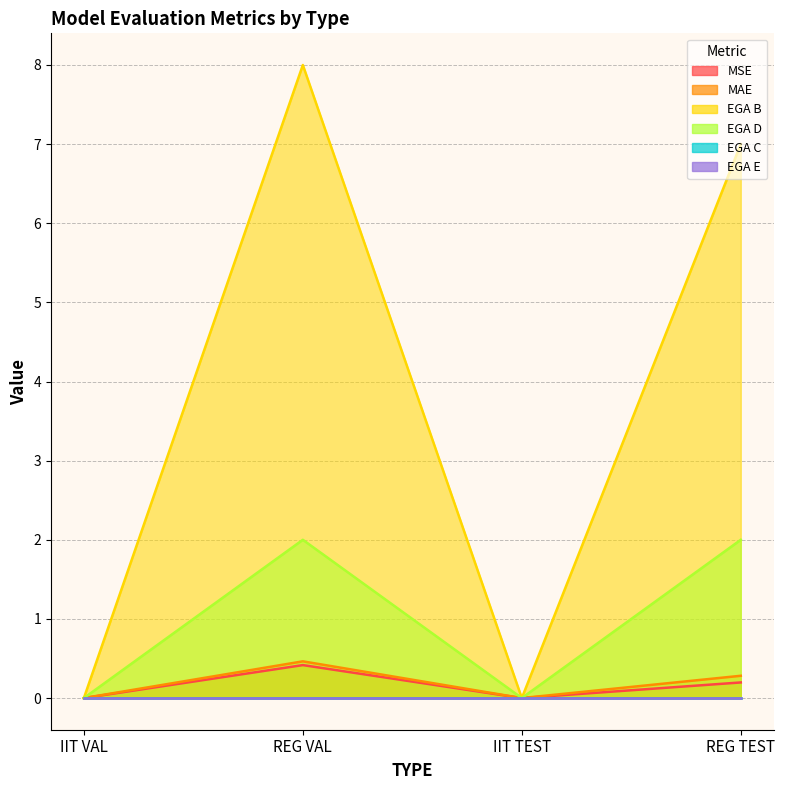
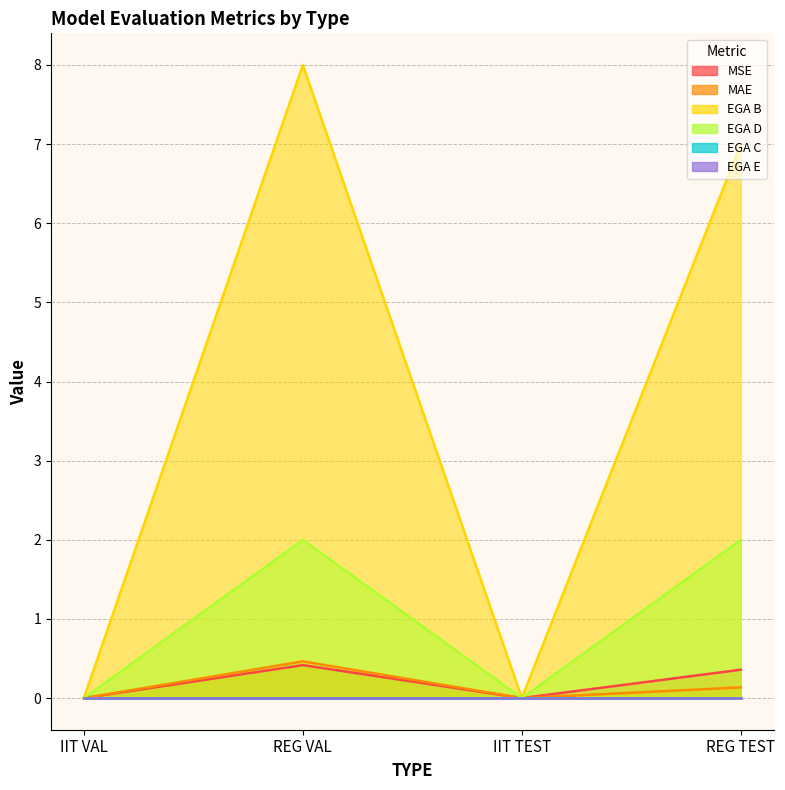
MSE, REG TEST: 0.2 -> 0.4
MAE, REG TEST: 0.3 -> 0.1
